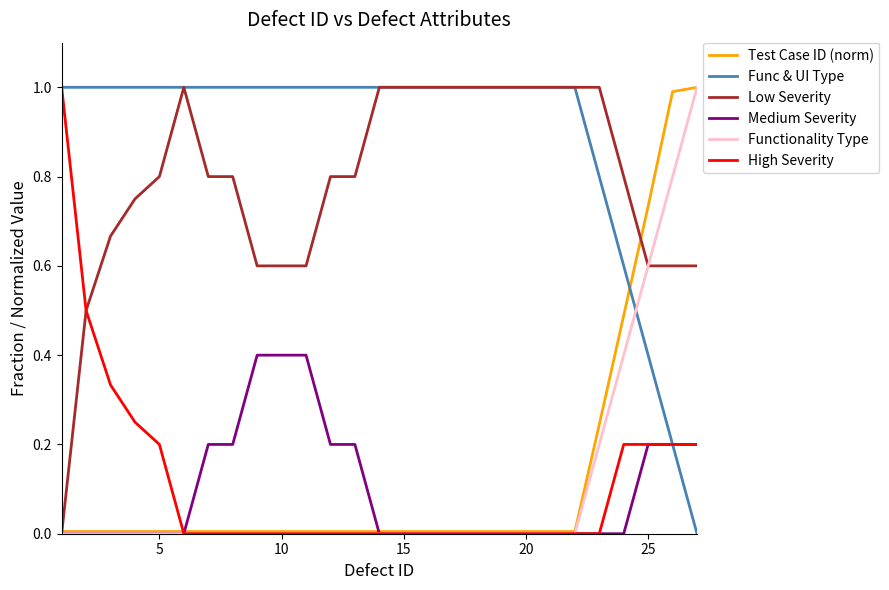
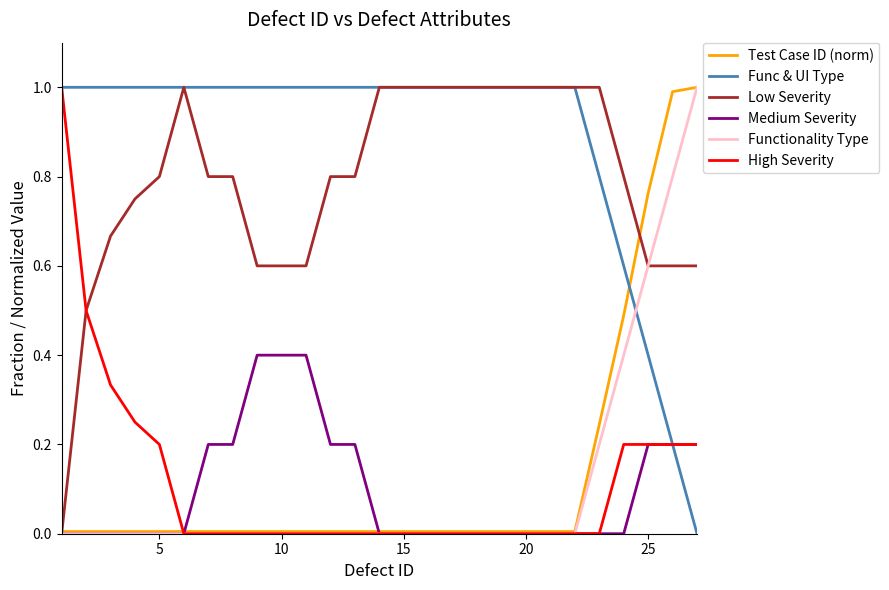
Test Case ID (norm), 25: 0.73 -> 0.76
